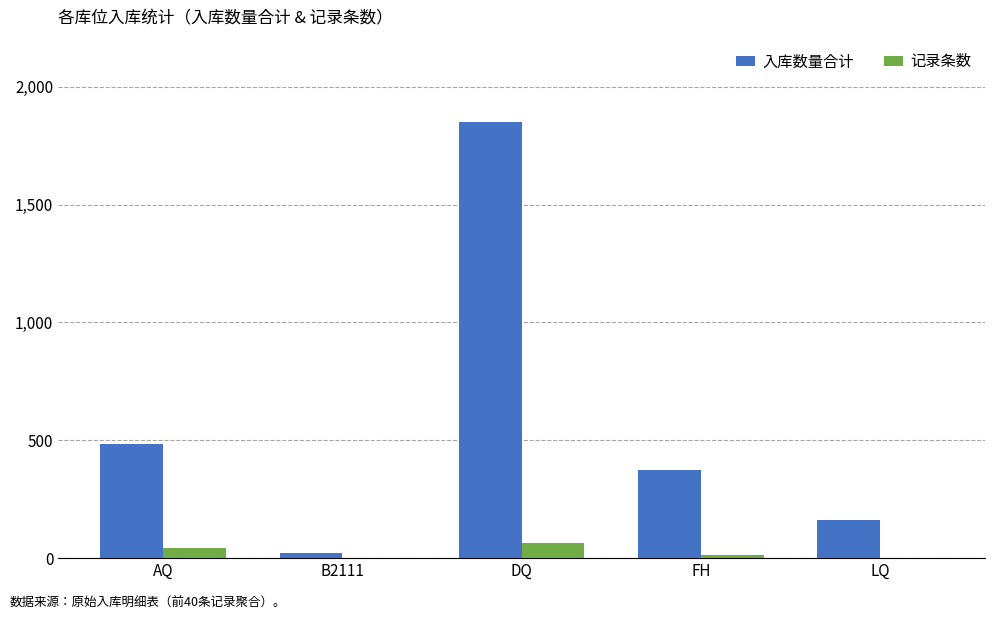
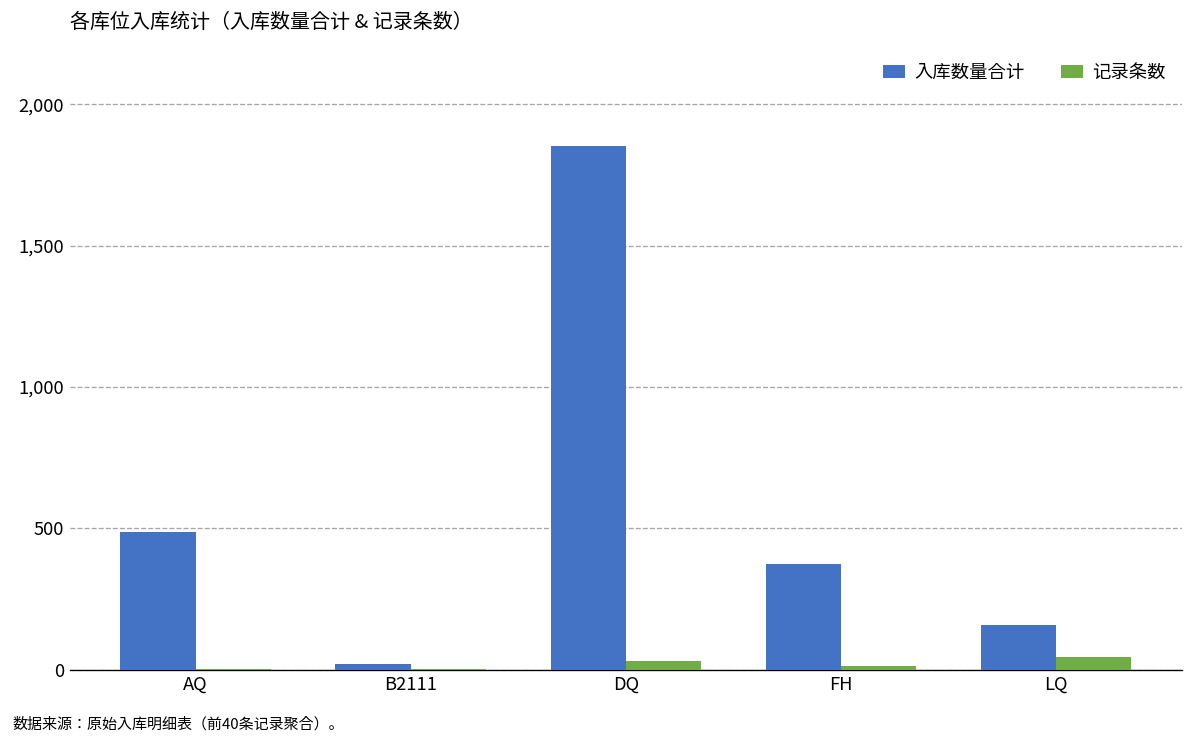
记录条数, AQ: 50 -> 0
记录条数, DQ: 70 -> 30
记录条数, LQ: 0 -> 40
